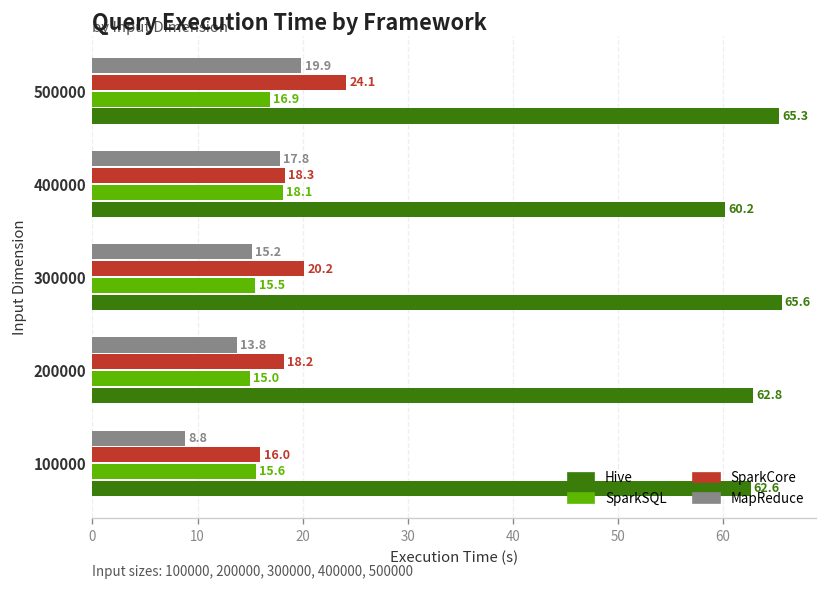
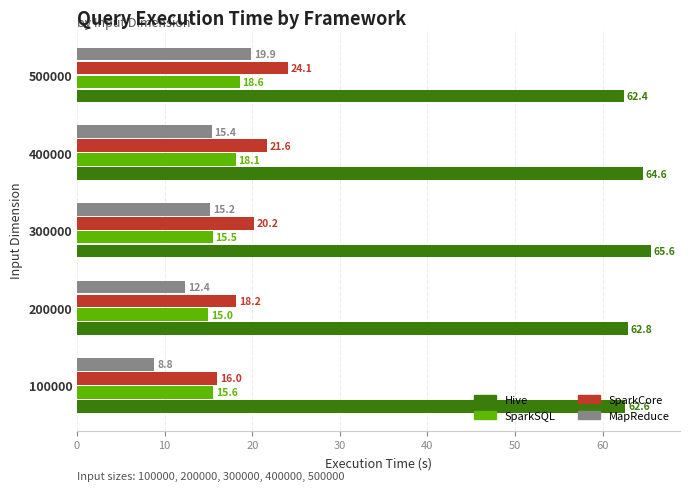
SparkSQL, 500000: 16.9 -> 18.6
Hive, 500000: 65.3 -> 62.4
MapReduce, 400000: 17.8 -> 15.4
SparkCore, 400000: 18.3 -> 21.6
Hive, 400000: 60.2 -> 64.6
MapReduce, 200000: 13.8 -> 12.4
